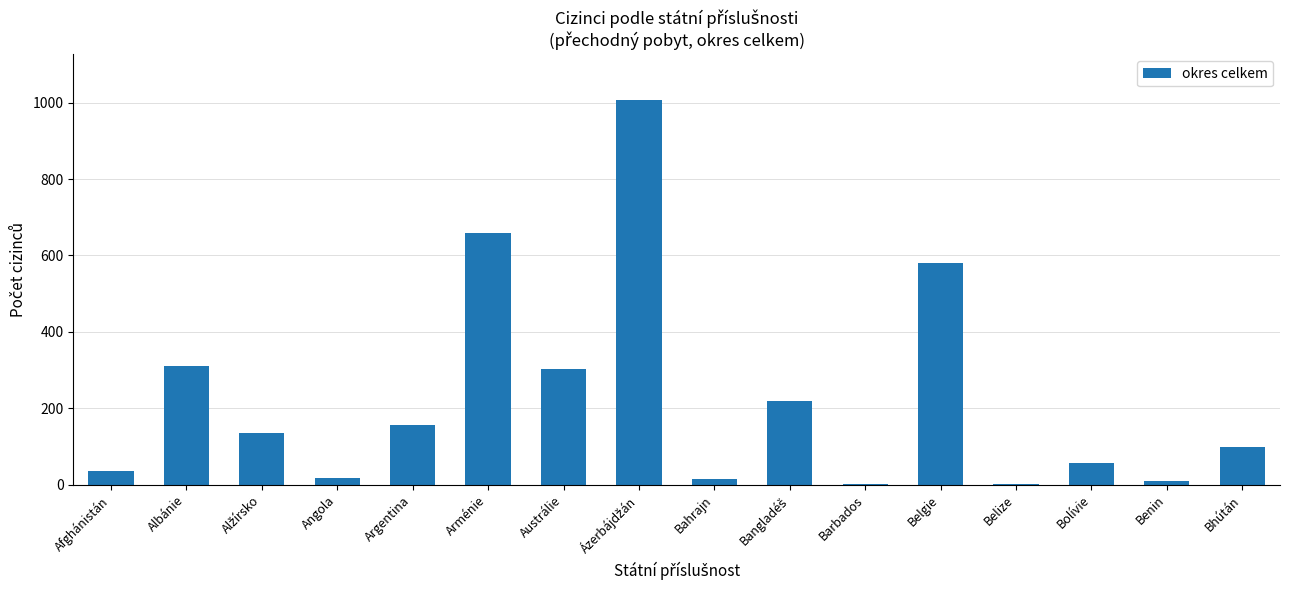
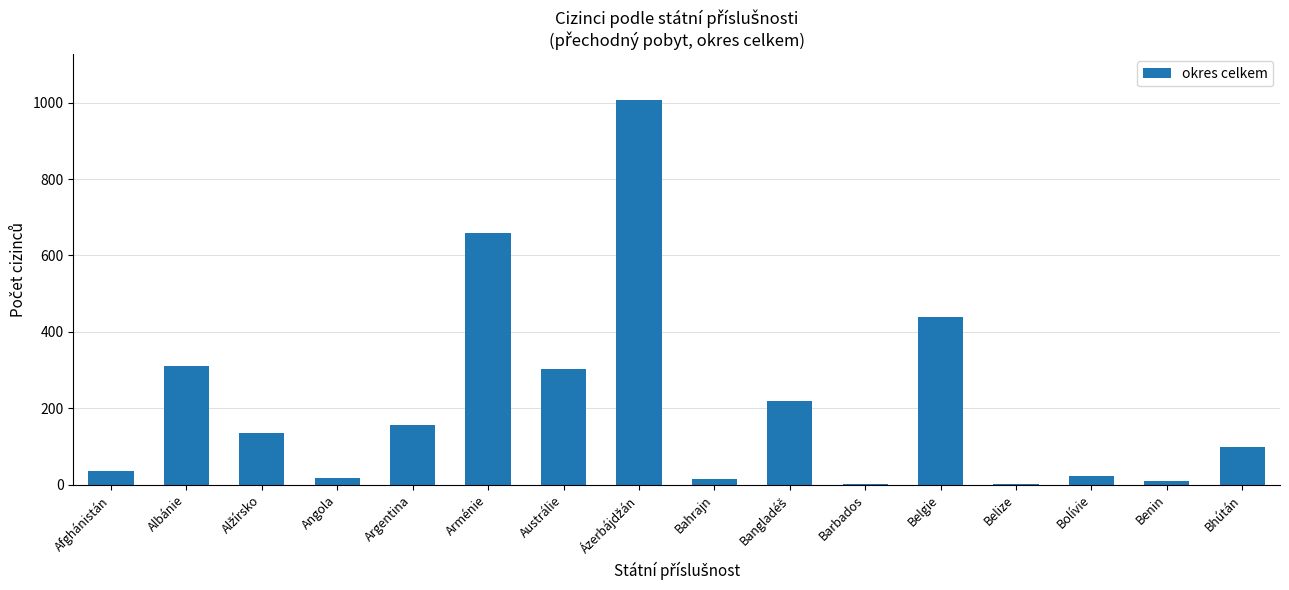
Belgie: 580 -> 440
Bolívie: 60 -> 20
